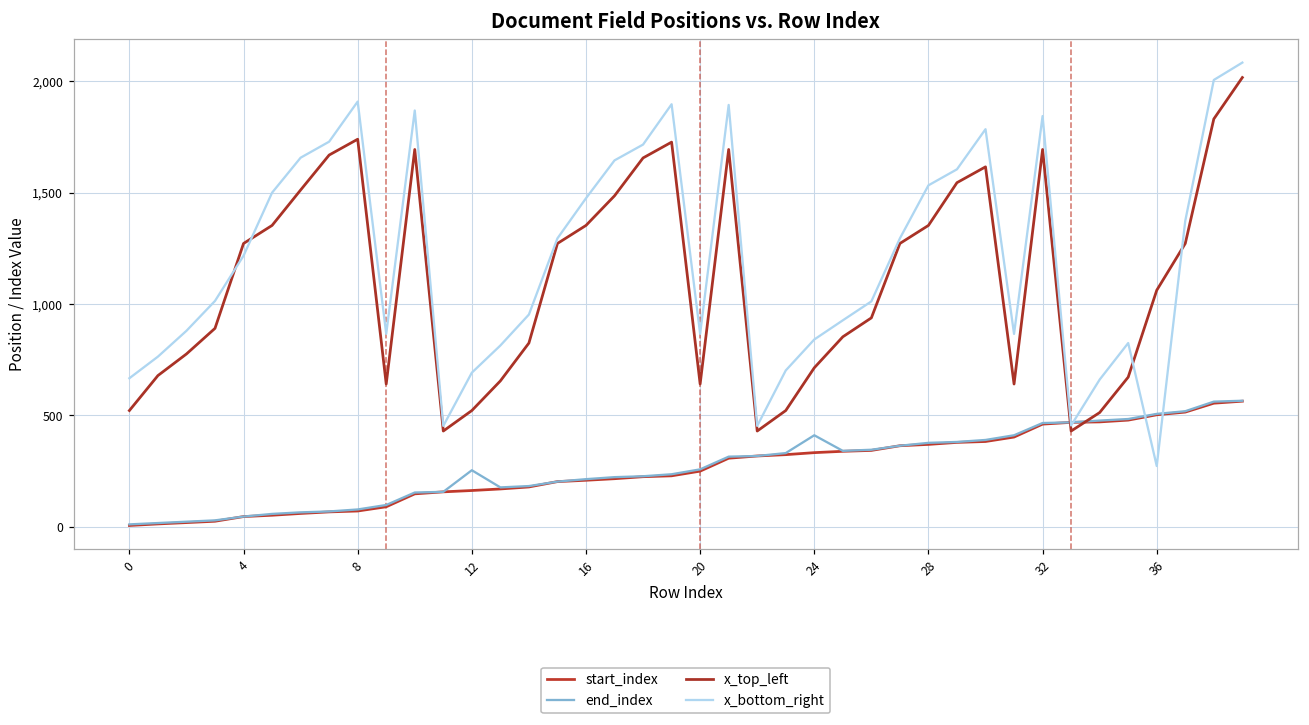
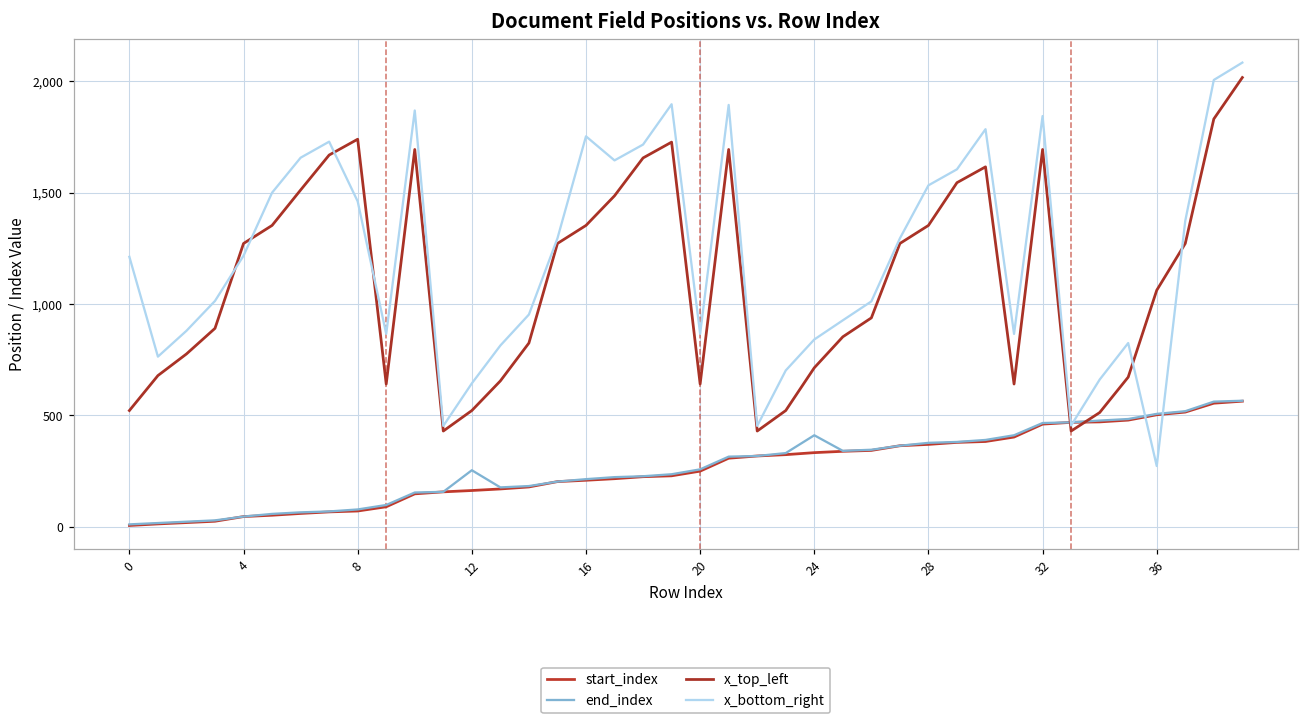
x_bottom_right, 0: 670 -> 1,210
x_bottom_right, 8: 1,910 -> 1,460
x_bottom_right, 12: 690 -> 640
x_bottom_right, 16: 1,480 -> 1,750
